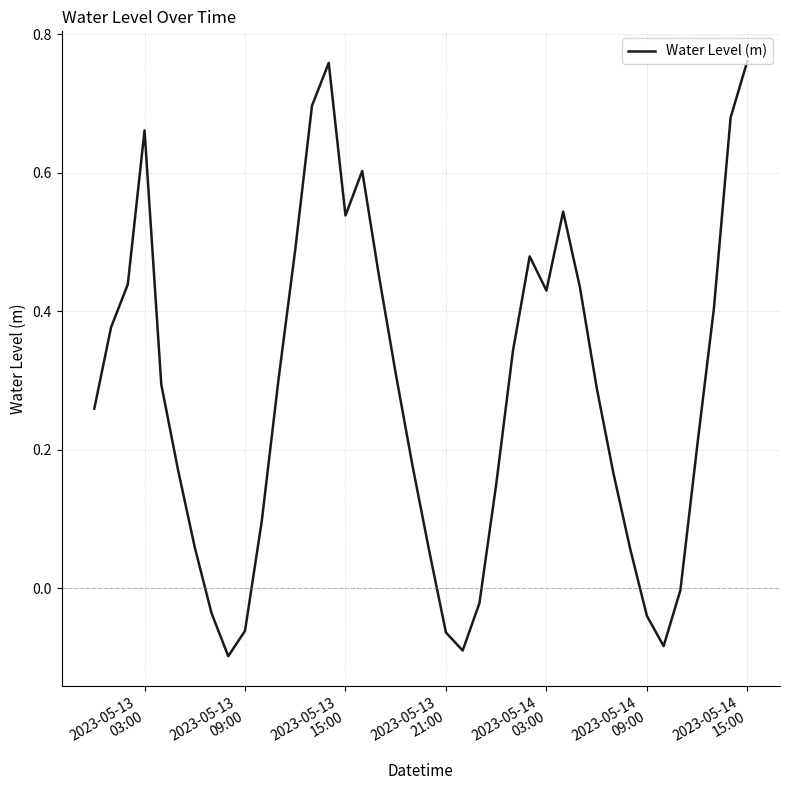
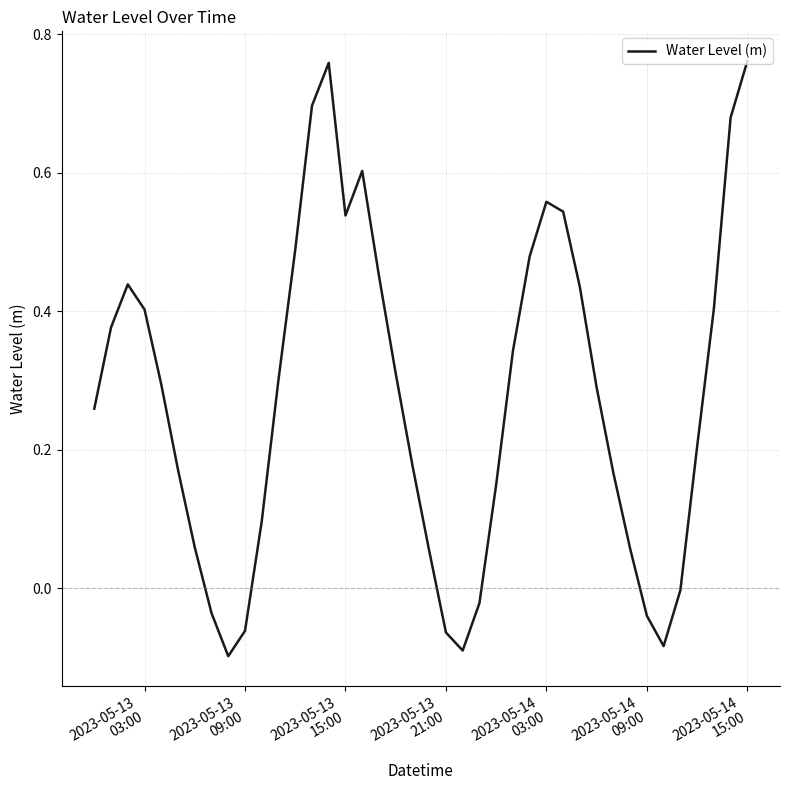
2023-05-13 03:00: 0.66 -> 0.40
2023-05-14 03:00: 0.43 -> 0.56
